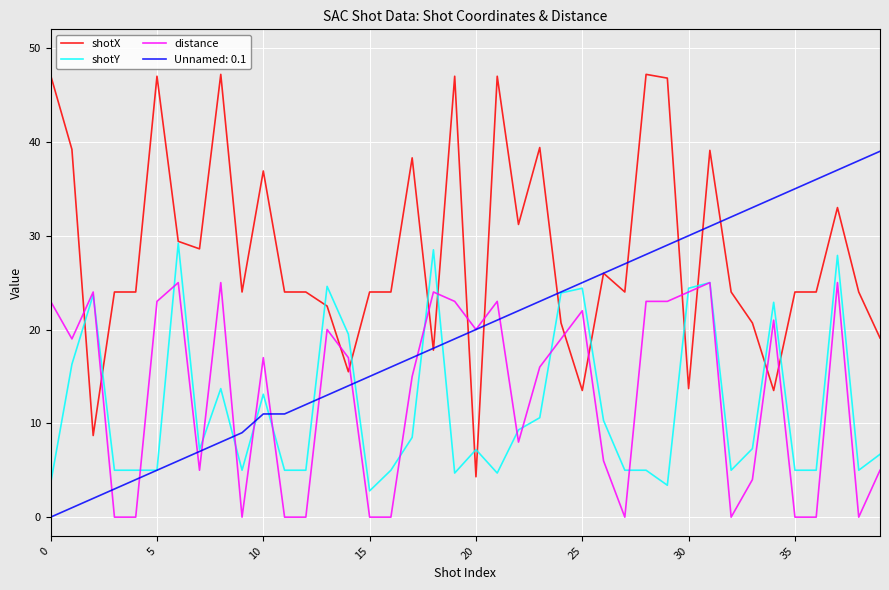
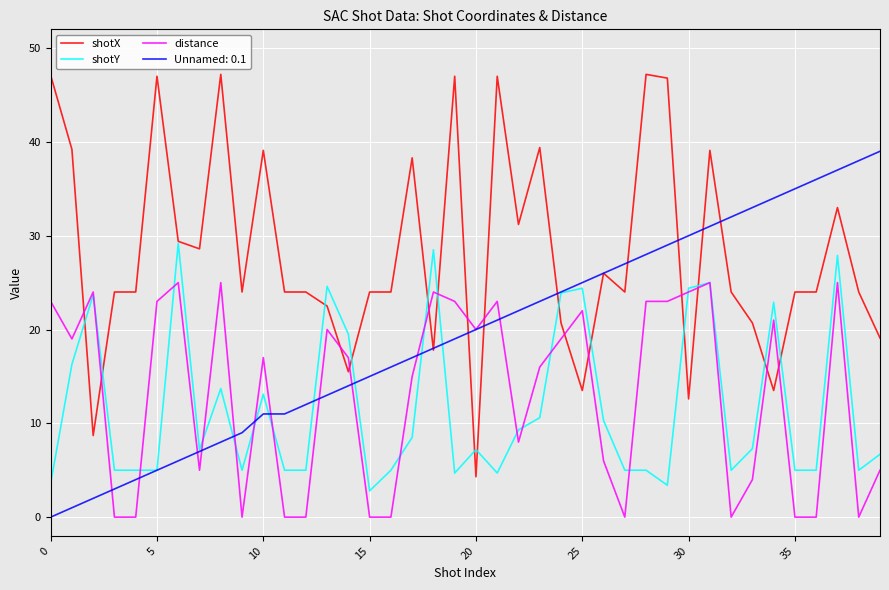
shotX, 10: 37 -> 39
shotX, 30: 14 -> 13
